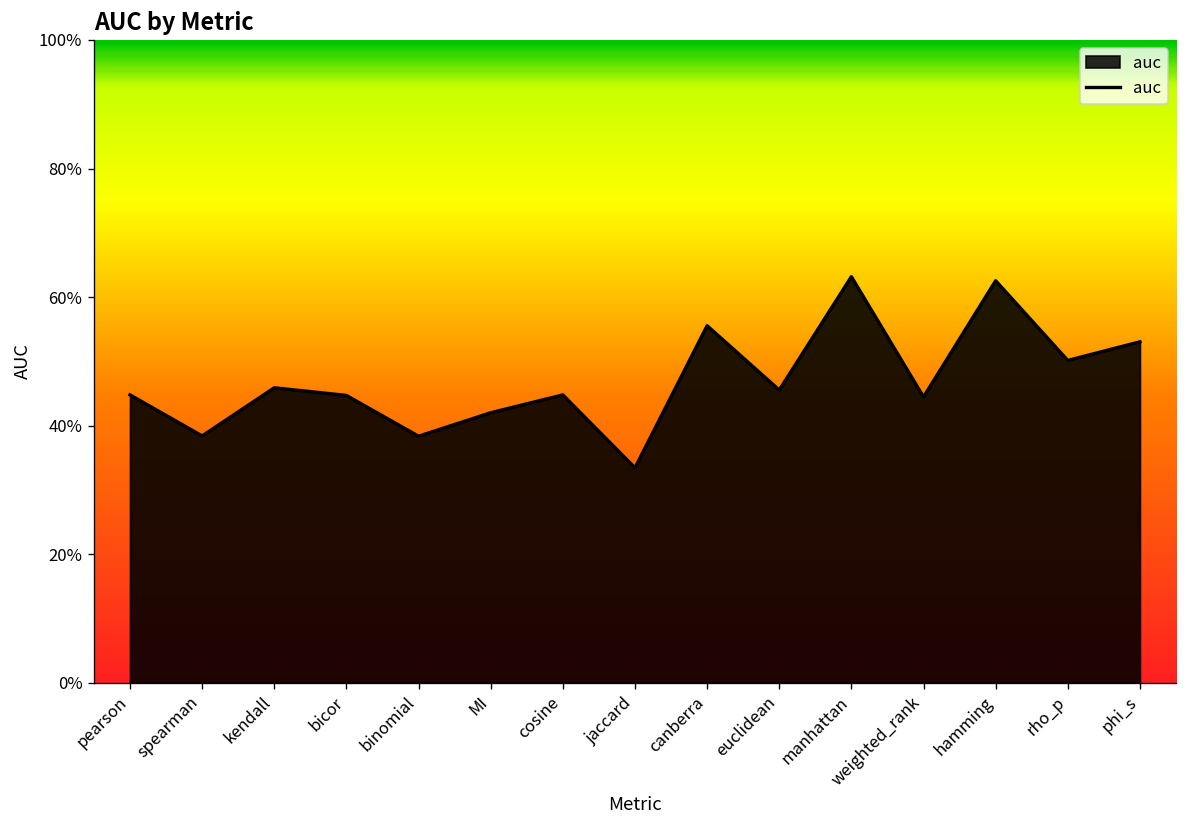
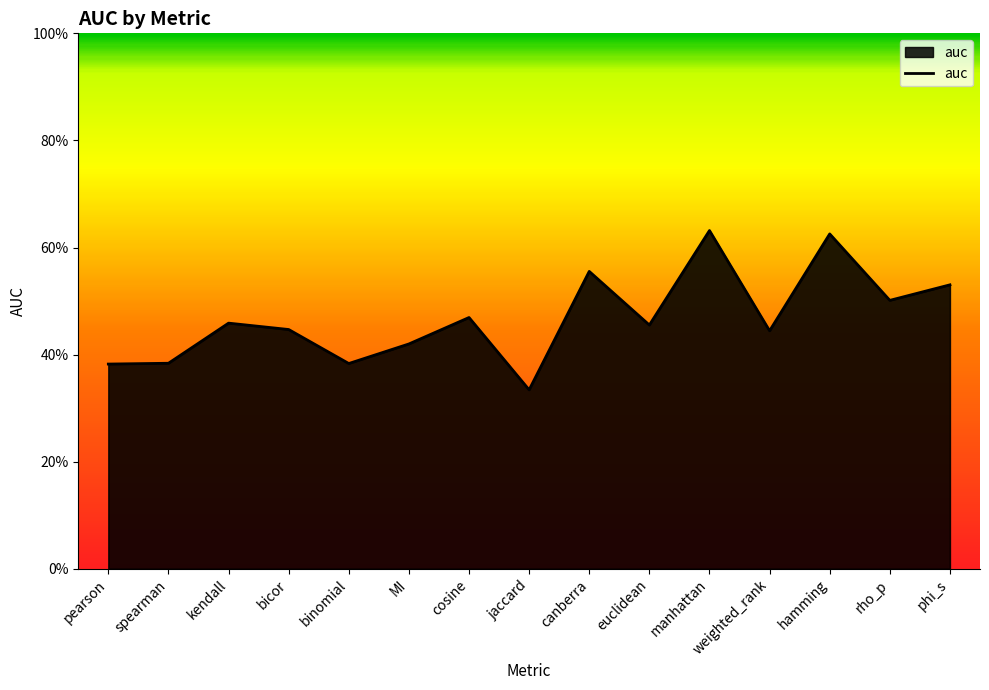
pearson: 45% -> 38%
cosine: 45% -> 47%
